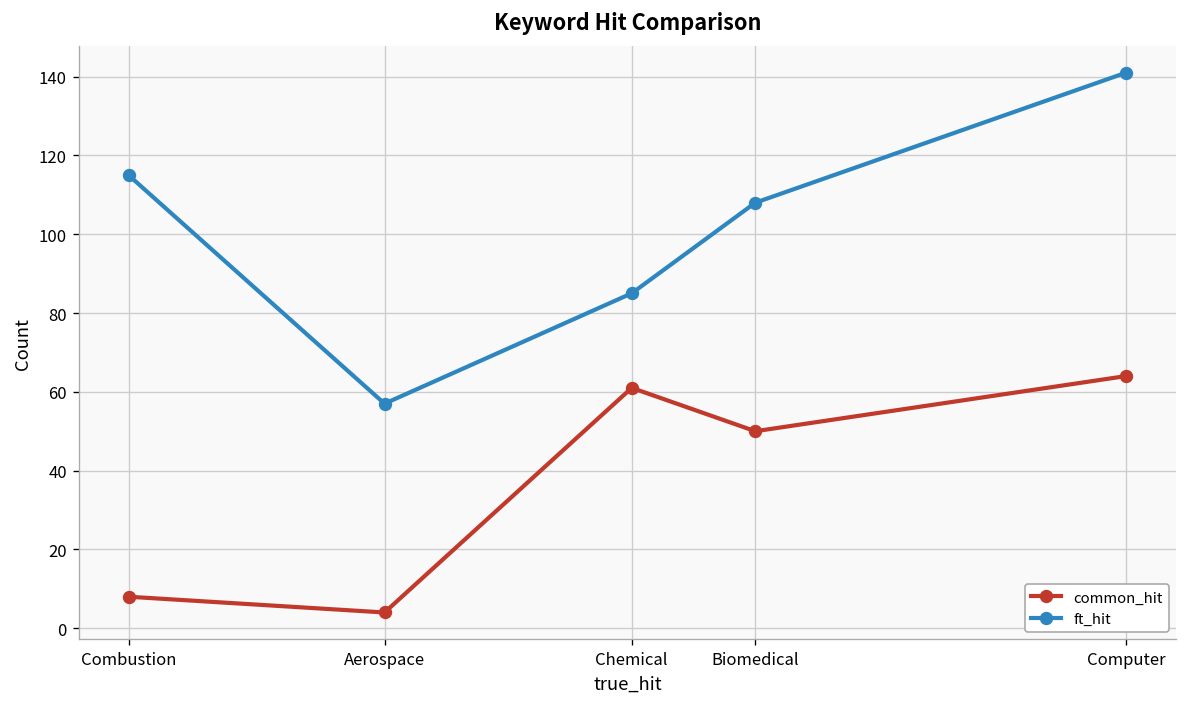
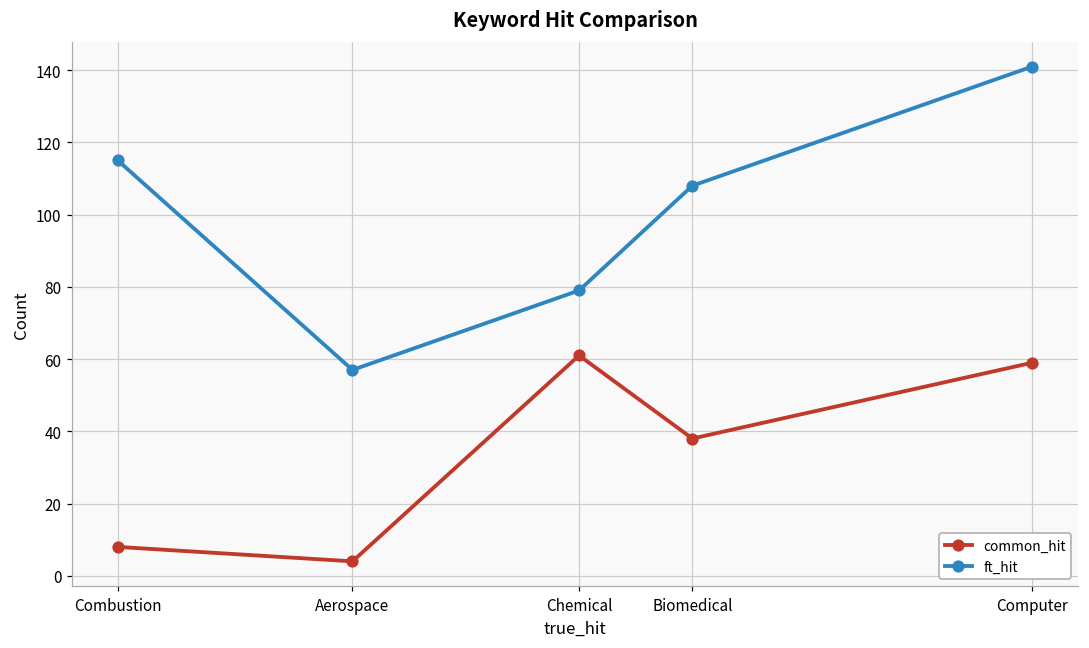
ft_hit, Chemical: 85 -> 79
common_hit, Biomedical: 50 -> 38
common_hit, Computer: 64 -> 59
